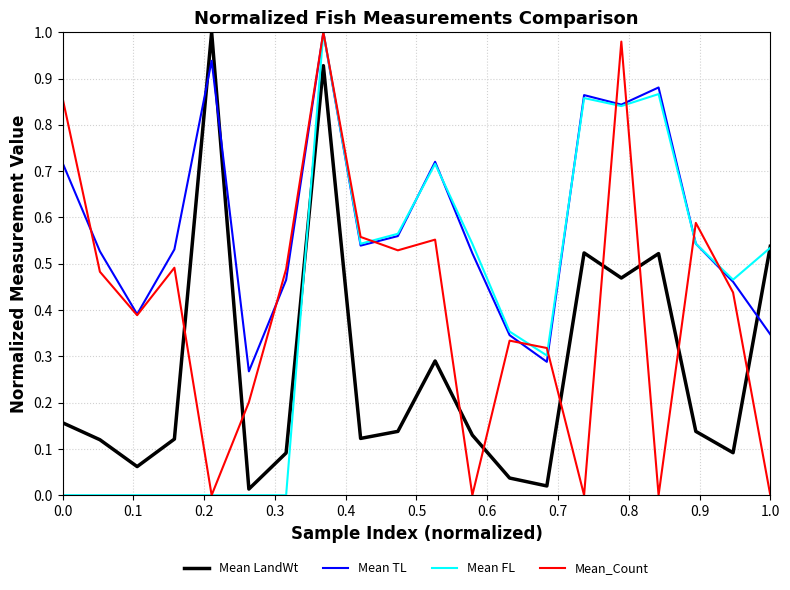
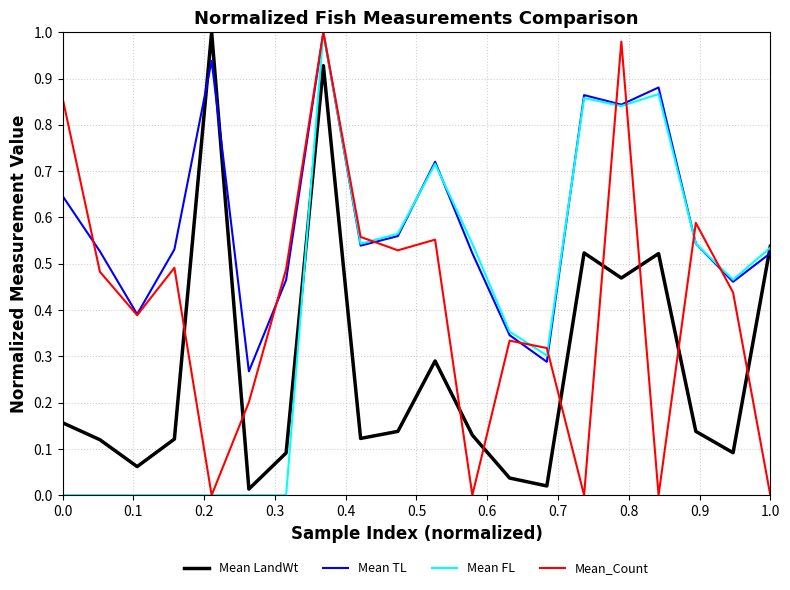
Mean TL, 0.0: 0.72 -> 0.65
Mean TL, 1.0: 0.35 -> 0.52
